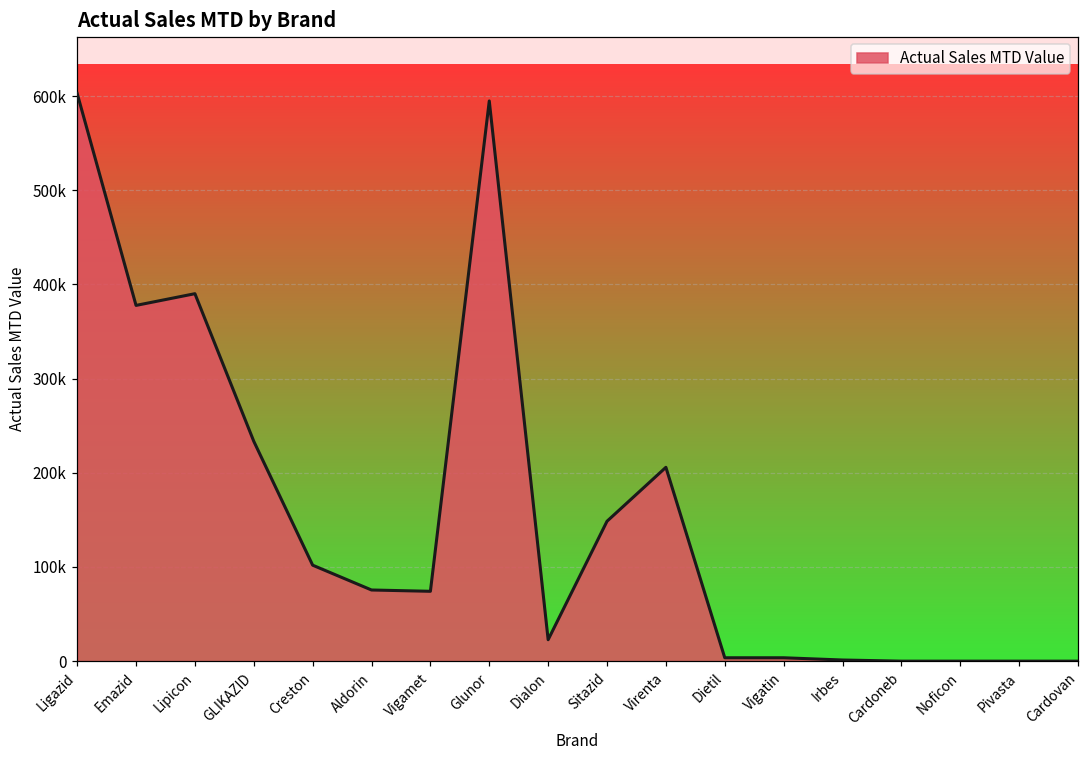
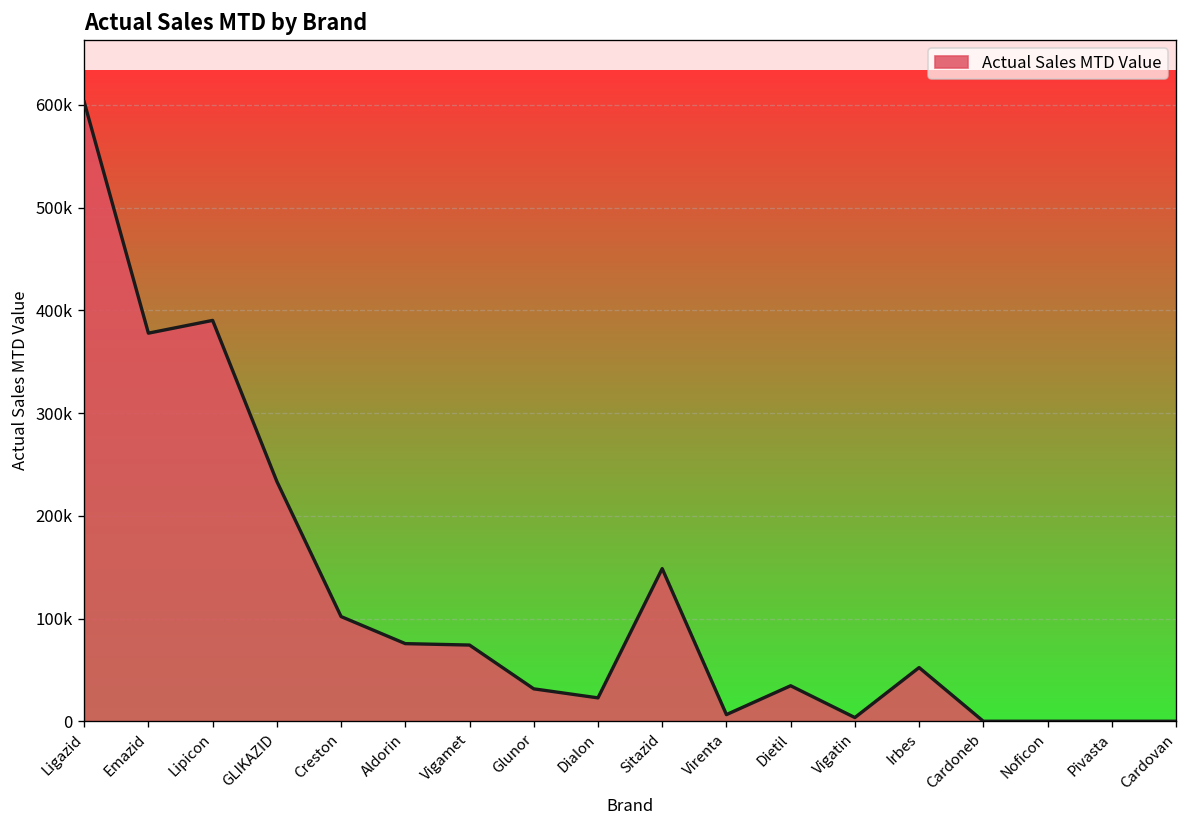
Glunor: 590000 -> 30000
Virenta: 210000 -> 10000
Dietil: 0 -> 30000
Irbes: 0 -> 50000
